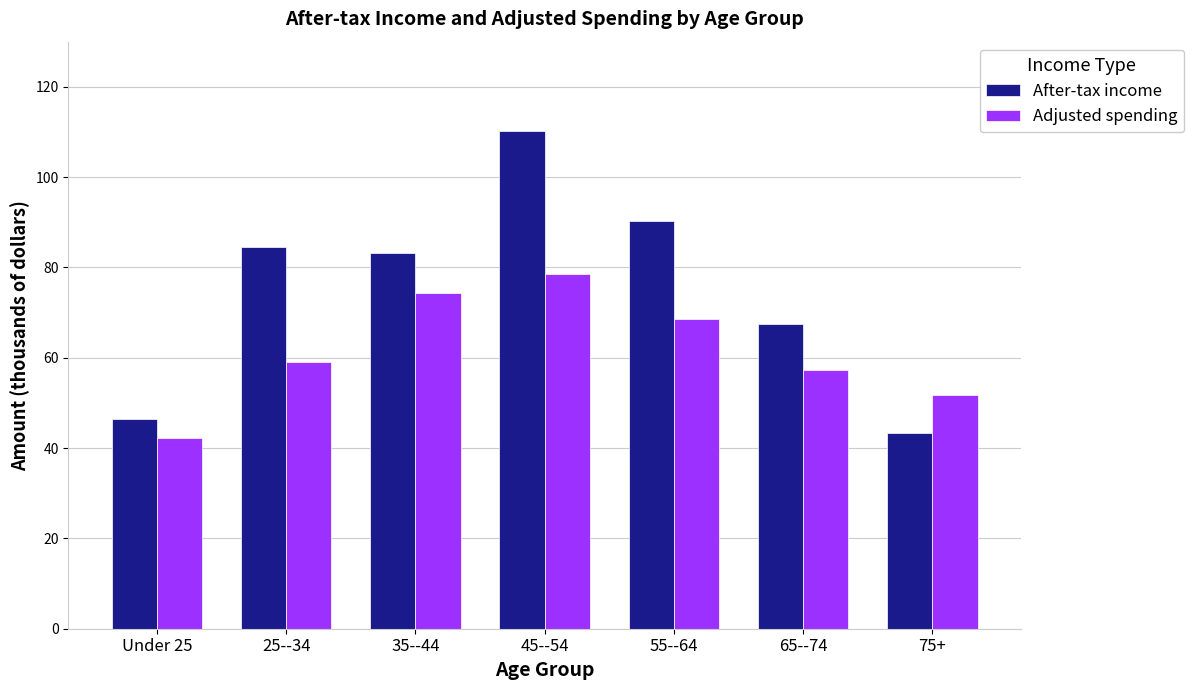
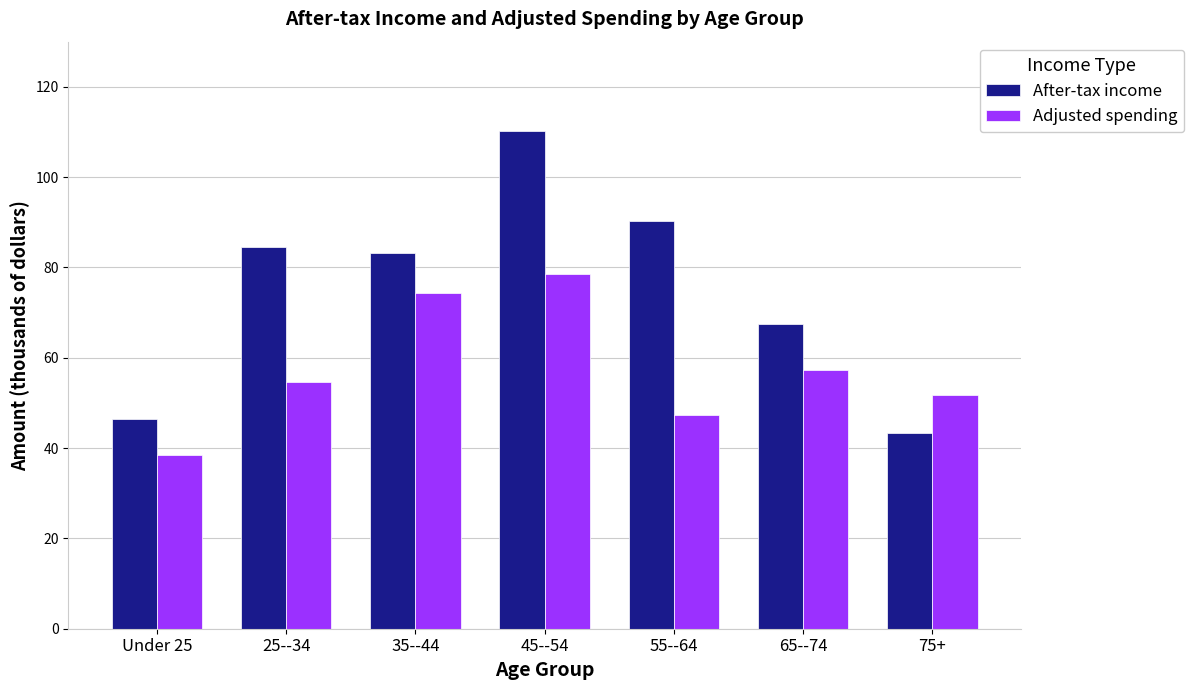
Adjusted spending, Under 25: 42 -> 39
Adjusted spending, 25--34: 59 -> 55
Adjusted spending, 55--64: 69 -> 47
